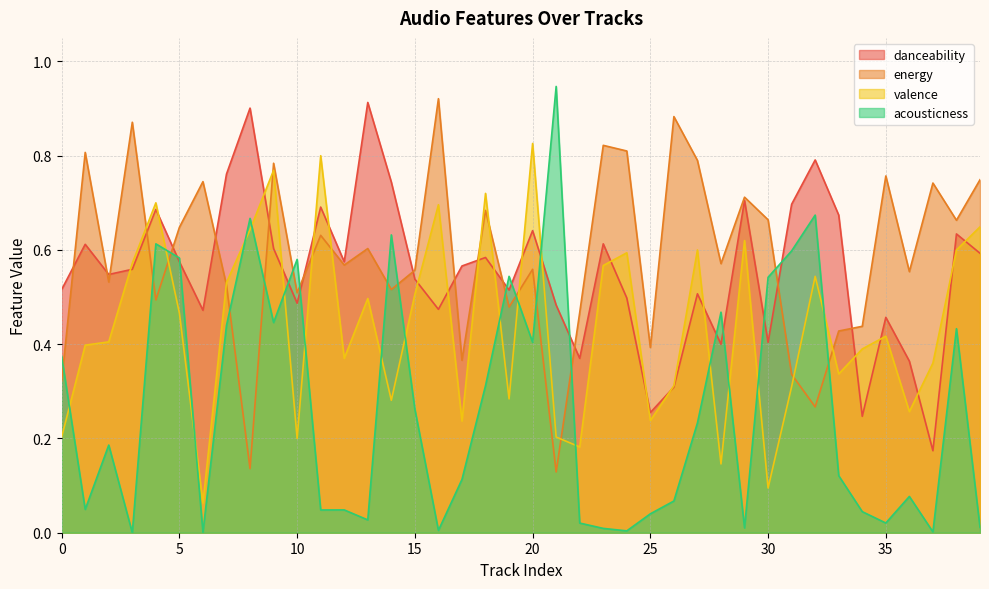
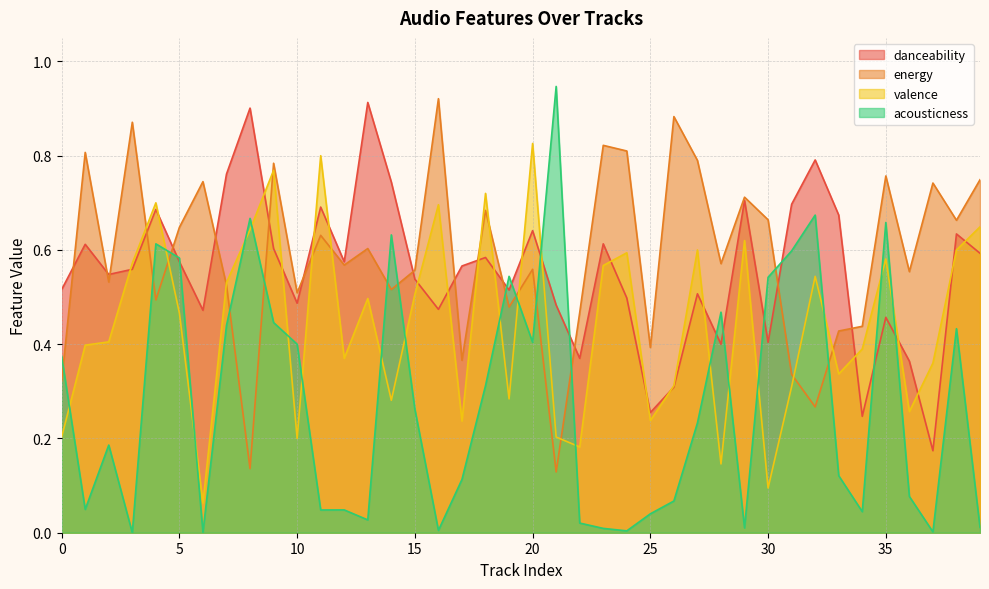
acousticness, 10: 0.58 -> 0.40
valence, 35: 0.42 -> 0.58
acousticness, 35: 0.02 -> 0.66
